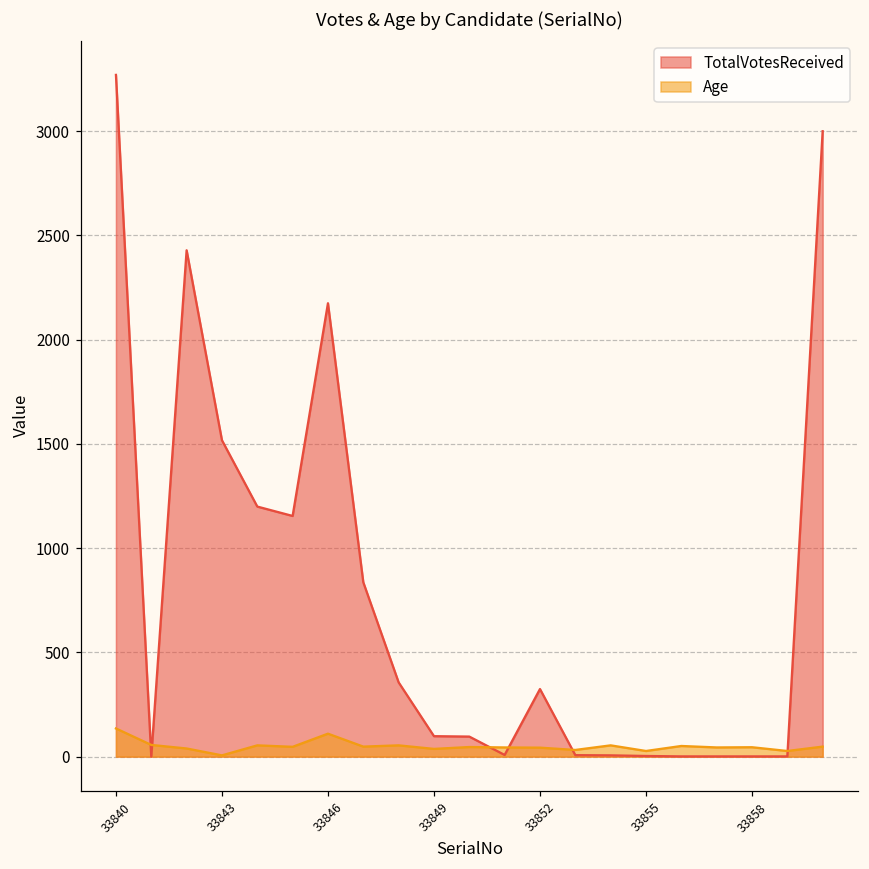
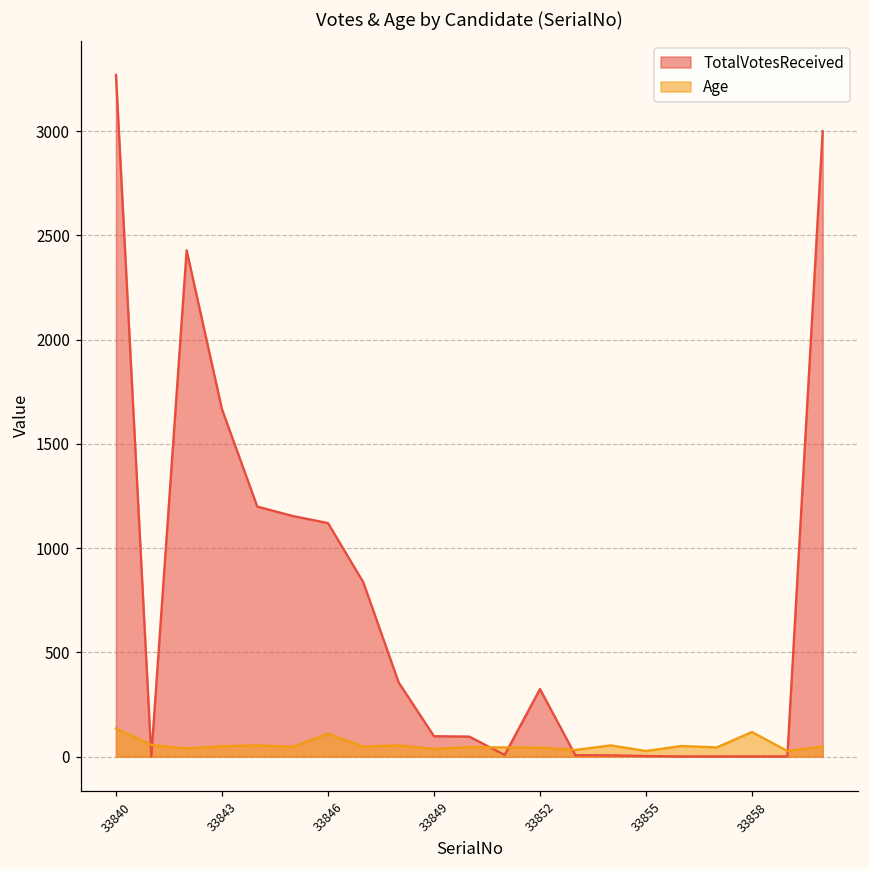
TotalVotesReceived, 33843: 1520 -> 1670
Age, 33843: 10 -> 50
TotalVotesReceived, 33846: 2170 -> 1120
Age, 33858: 50 -> 120
